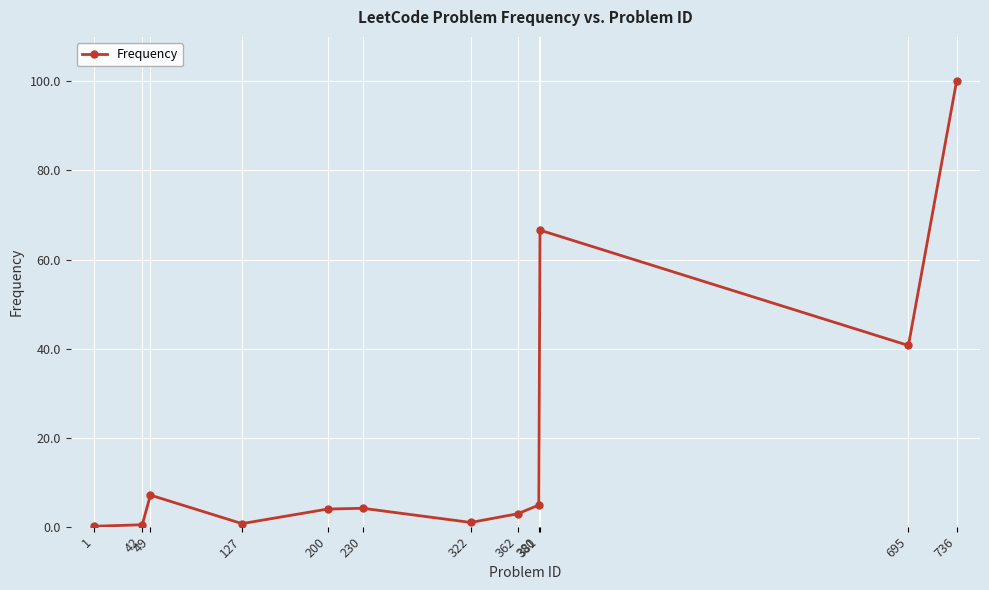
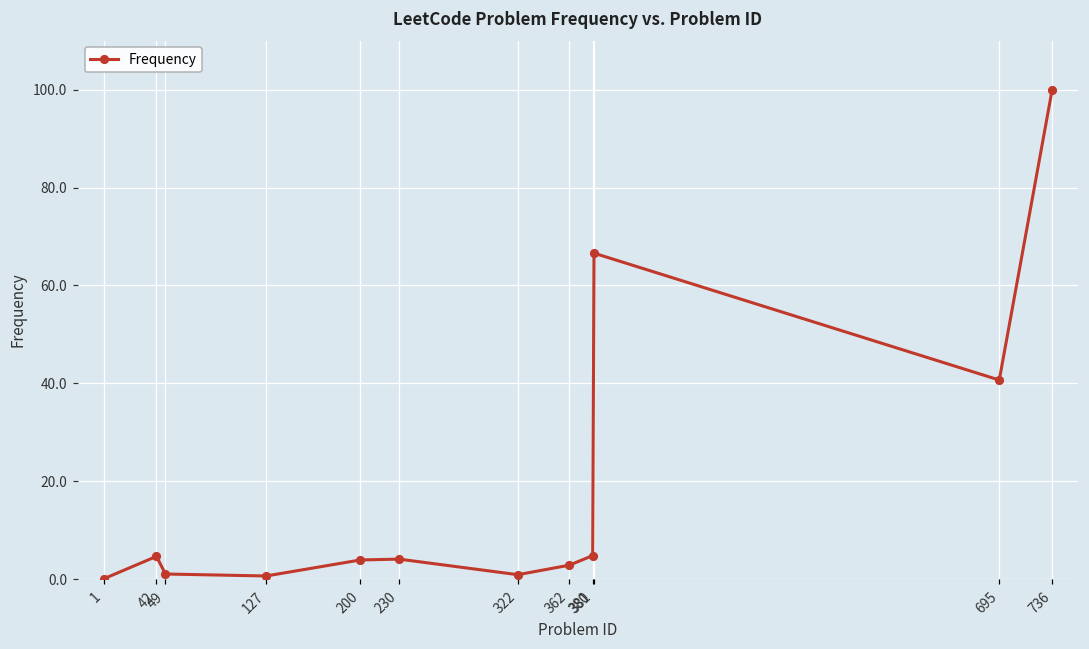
42: 0 -> 5
49: 7 -> 1
